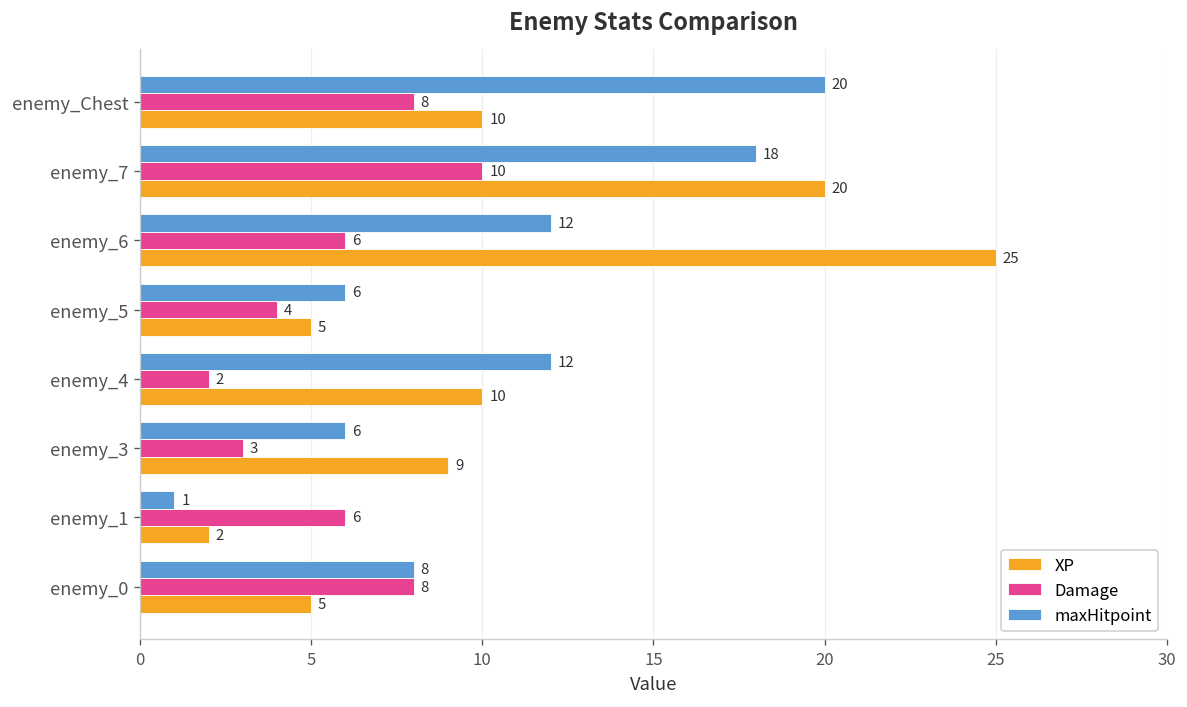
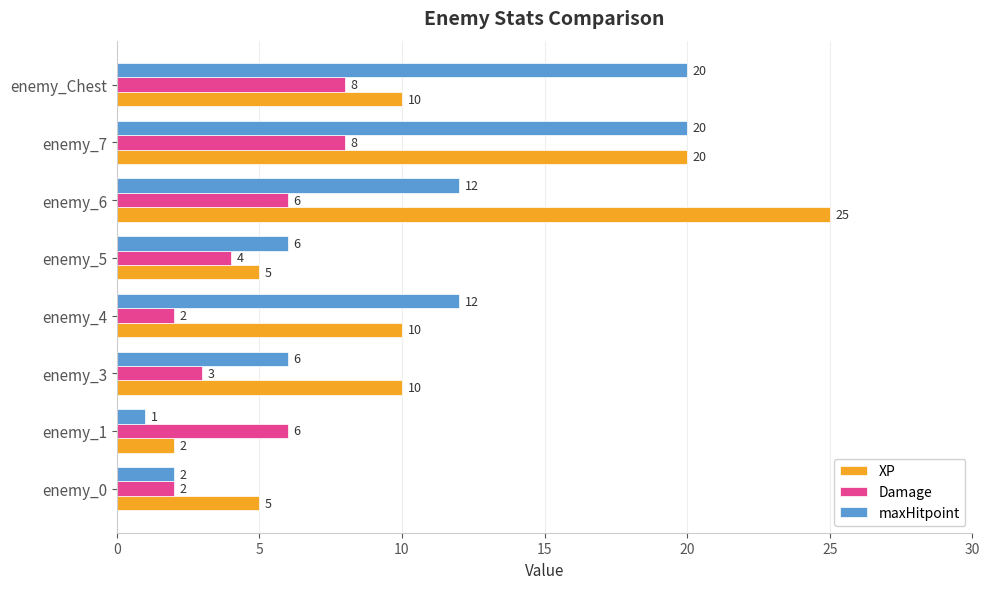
maxHitpoint, enemy_7: 18 -> 20
Damage, enemy_7: 10 -> 8
XP, enemy_3: 9 -> 10
maxHitpoint, enemy_0: 8 -> 2
Damage, enemy_0: 8 -> 2
